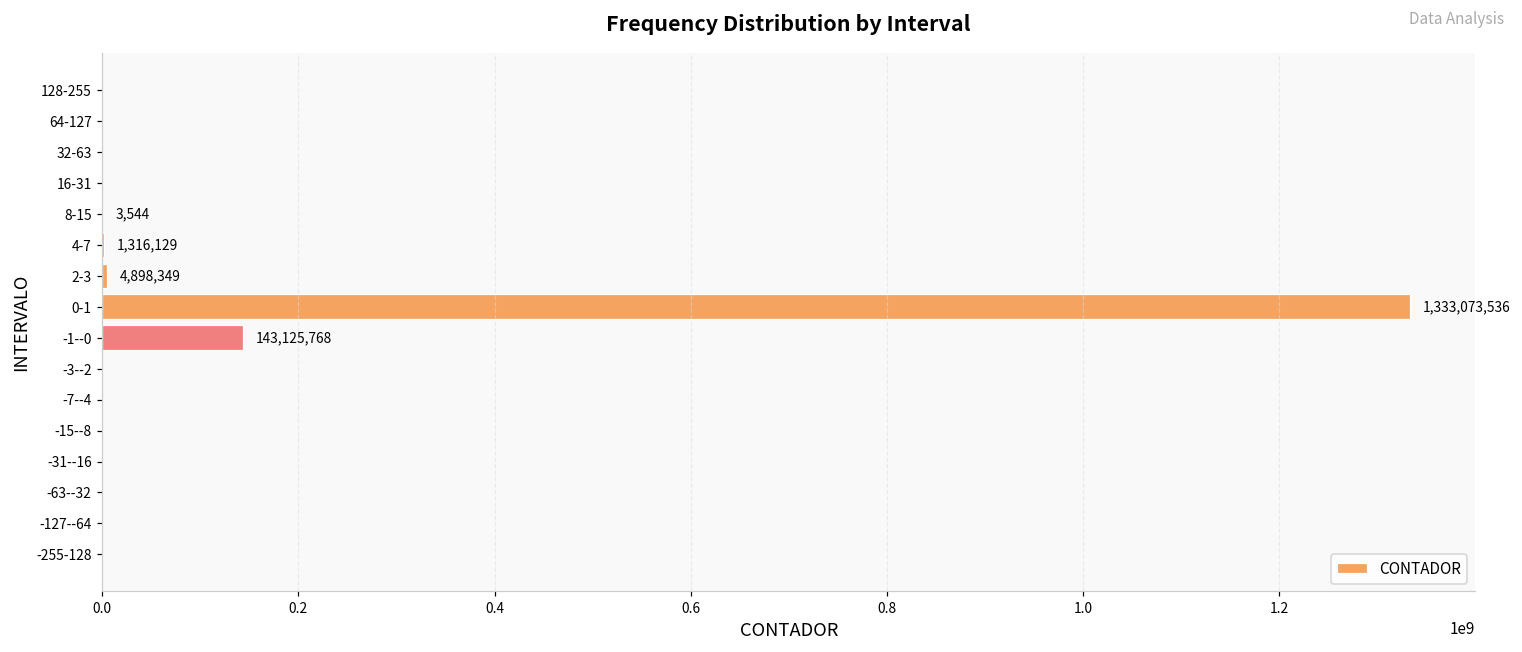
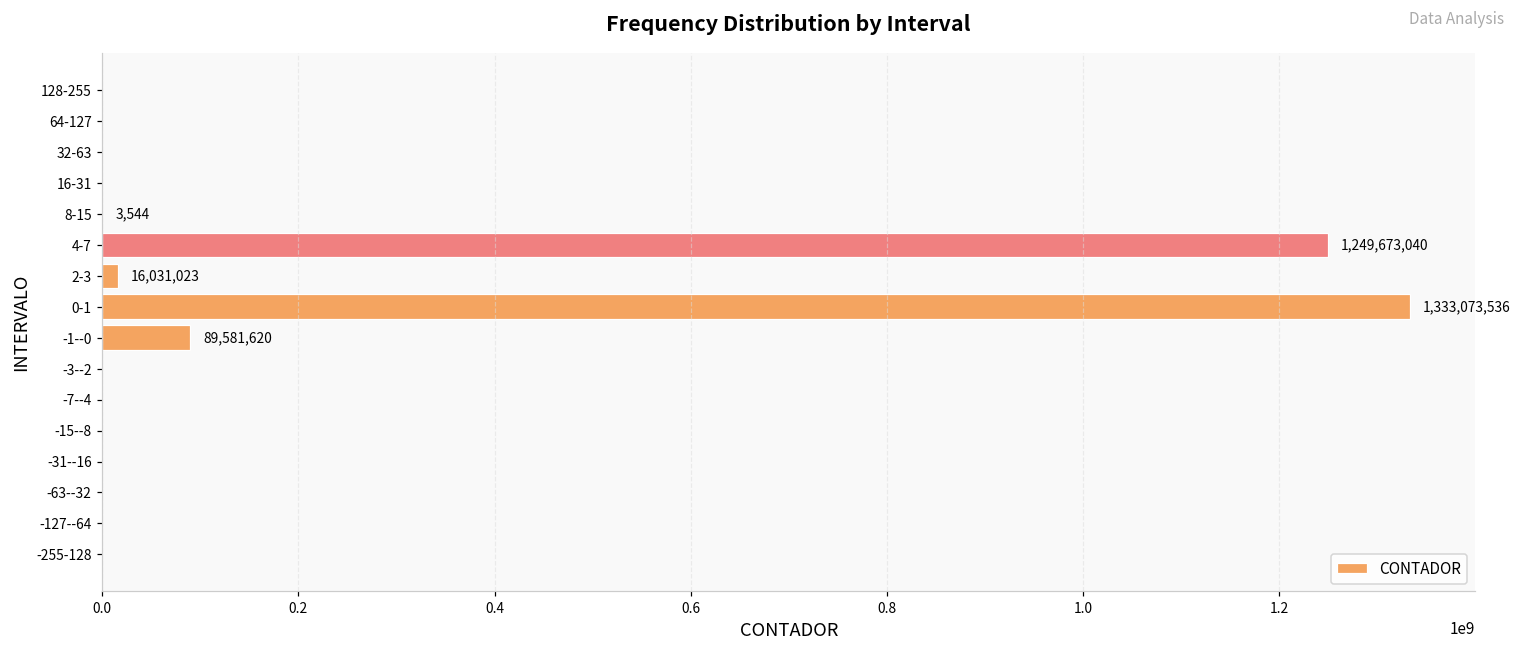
4-7: 1,316,129 -> 1,249,673,040
2-3: 4,898,349 -> 16,031,023
-1--0: 143,125,768 -> 89,581,620
